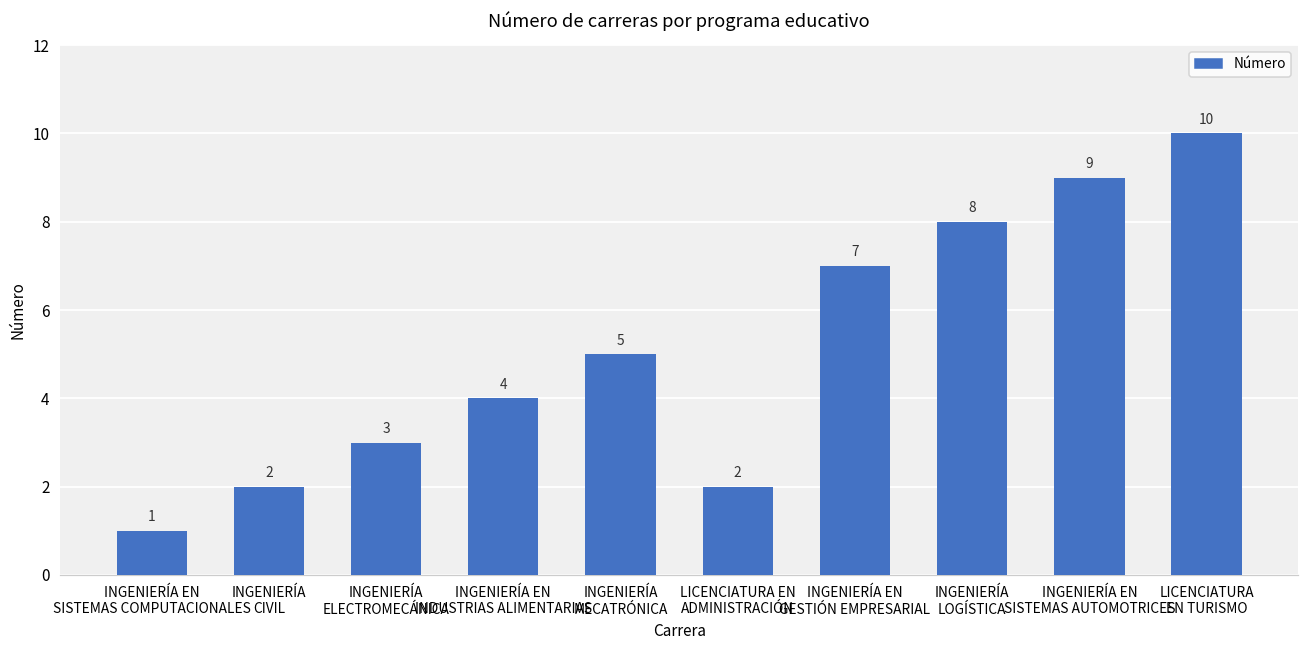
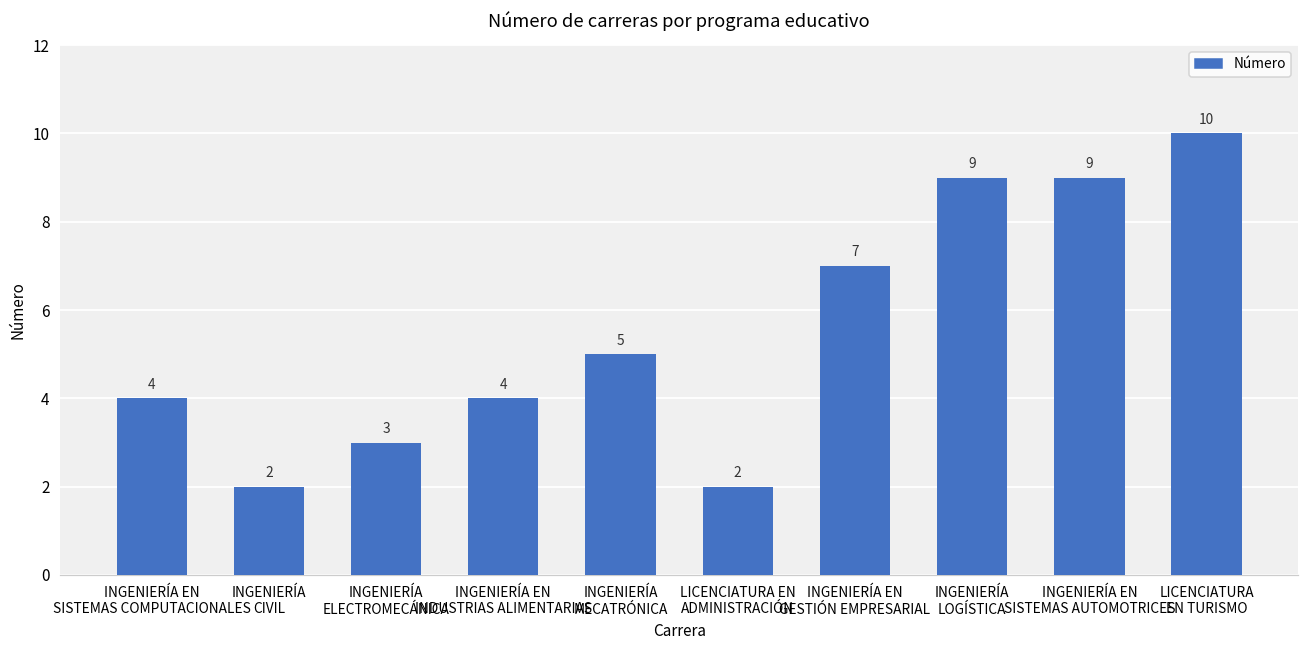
INGENIERÍA EN SISTEMAS COMPUTACIONALES: 1 -> 4
INGENIERÍA LOGÍSTICA: 8 -> 9
